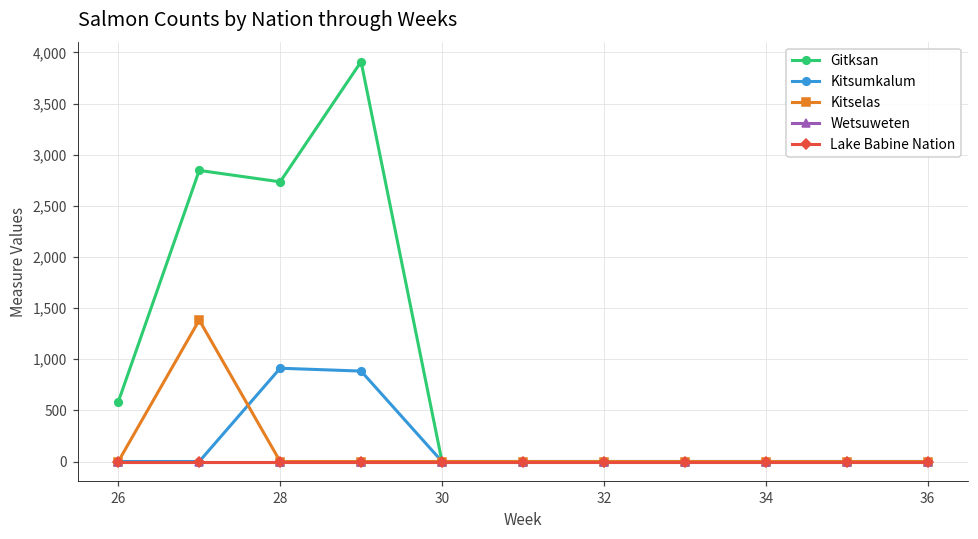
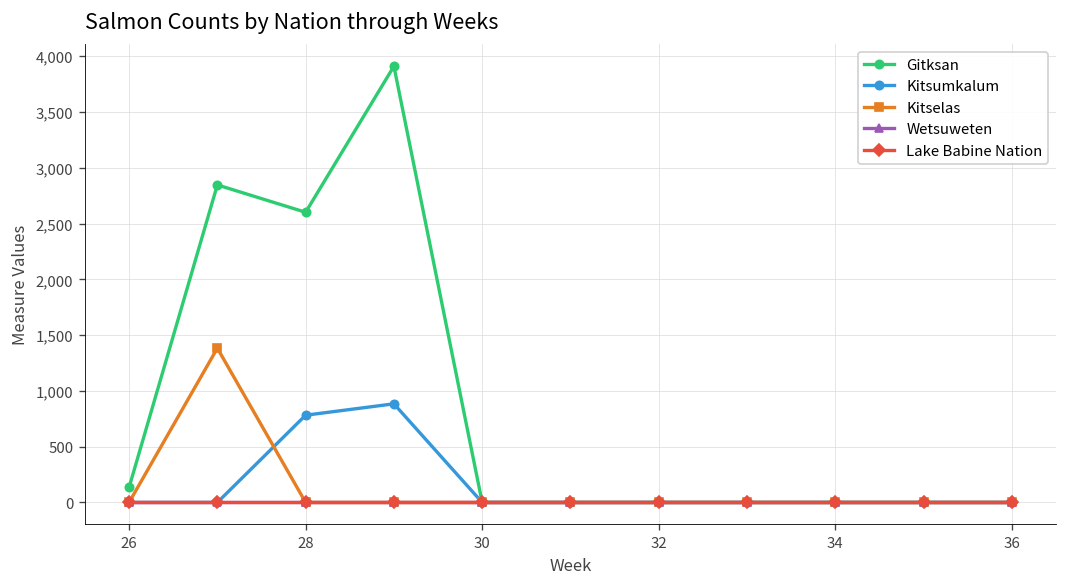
Gitksan, 26: 600 -> 100
Gitksan, 28: 2,700 -> 2,600
Kitsumkalum, 28: 900 -> 800
